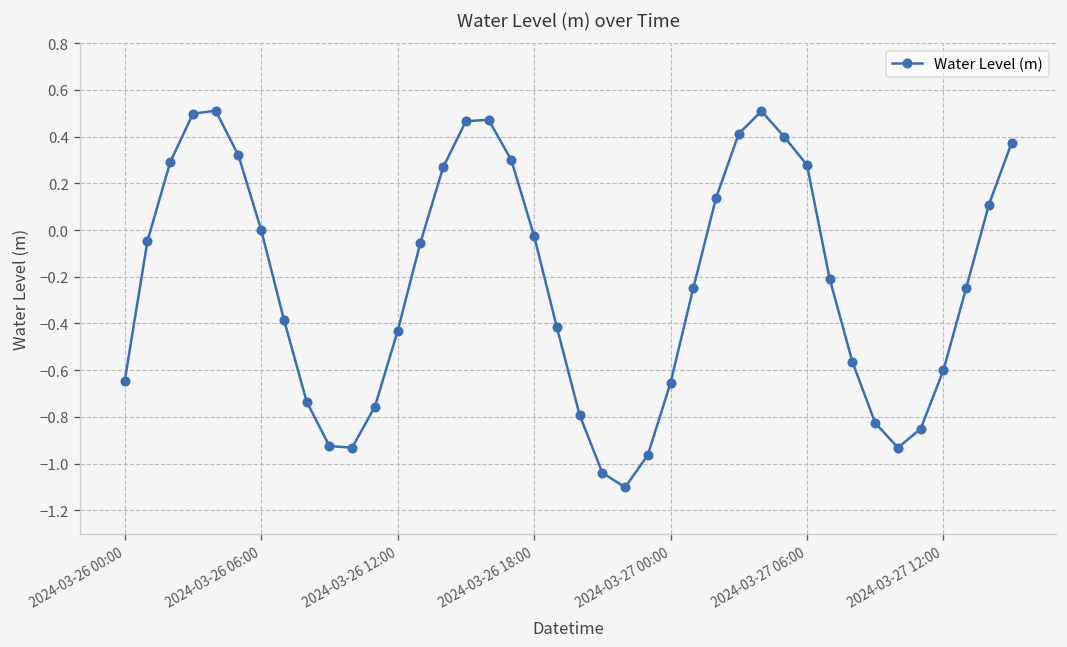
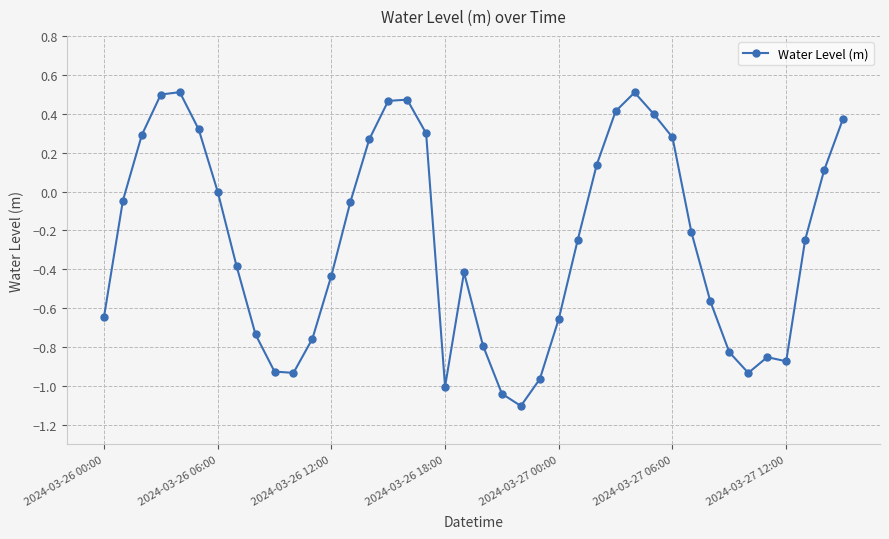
2024-03-26 18:00: -0.03 -> -1.00
2024-03-27 12:00: -0.60 -> -0.87
